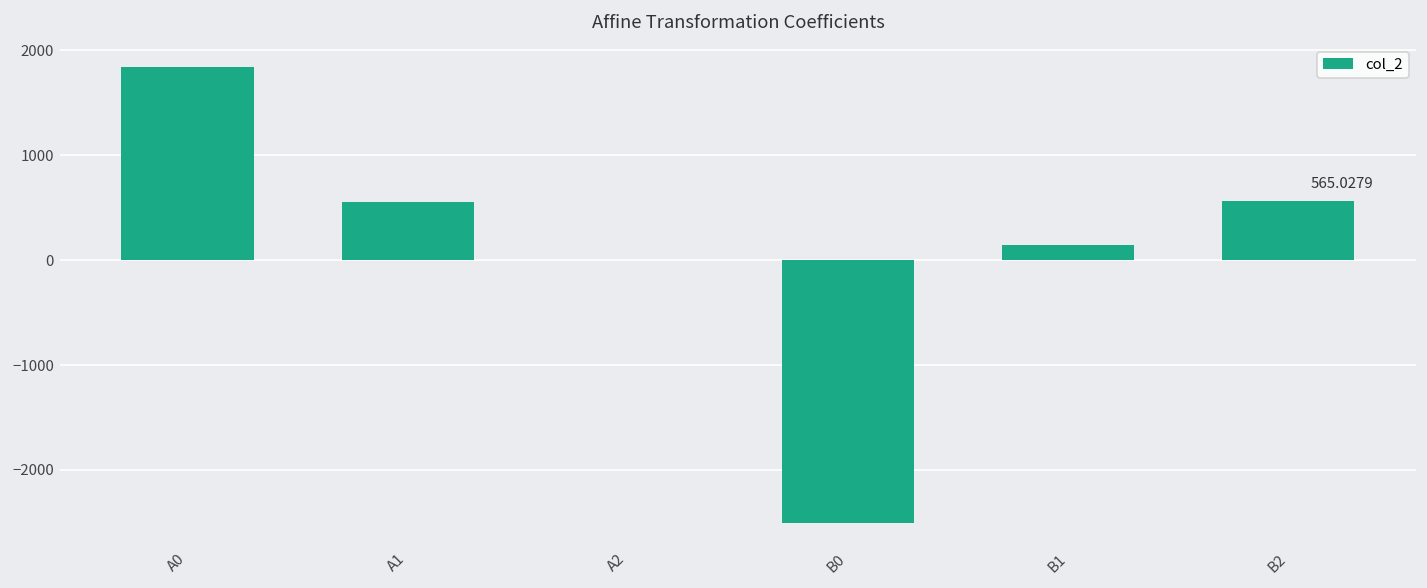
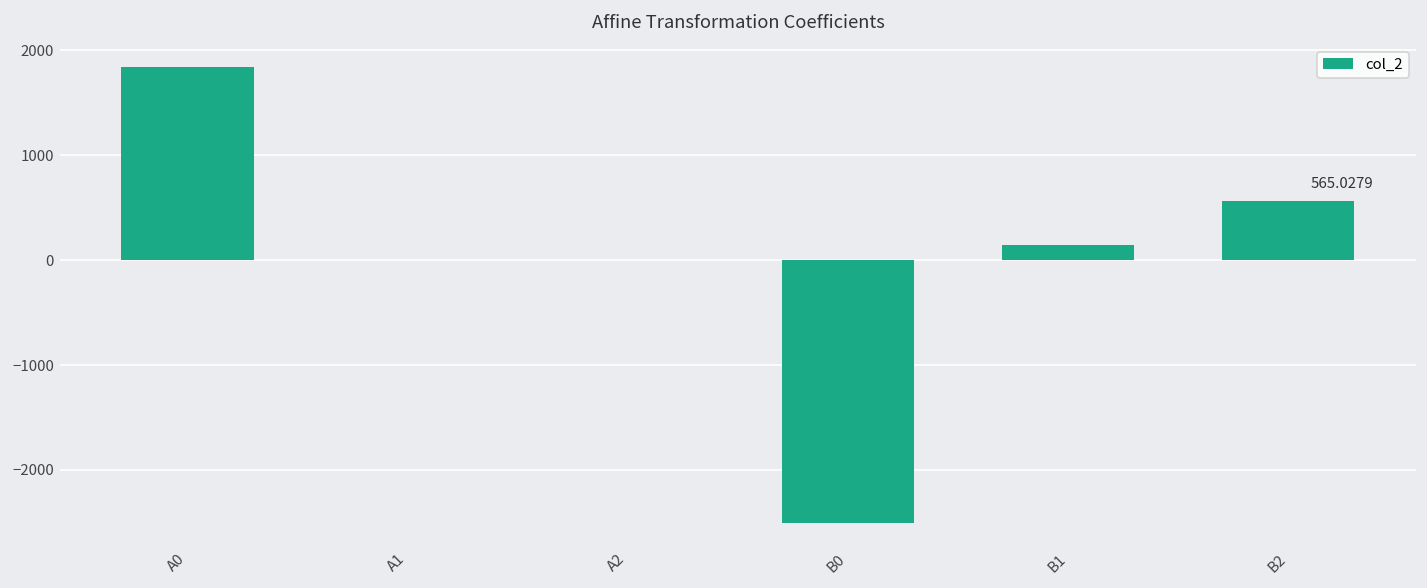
A1: 600 -> 0
